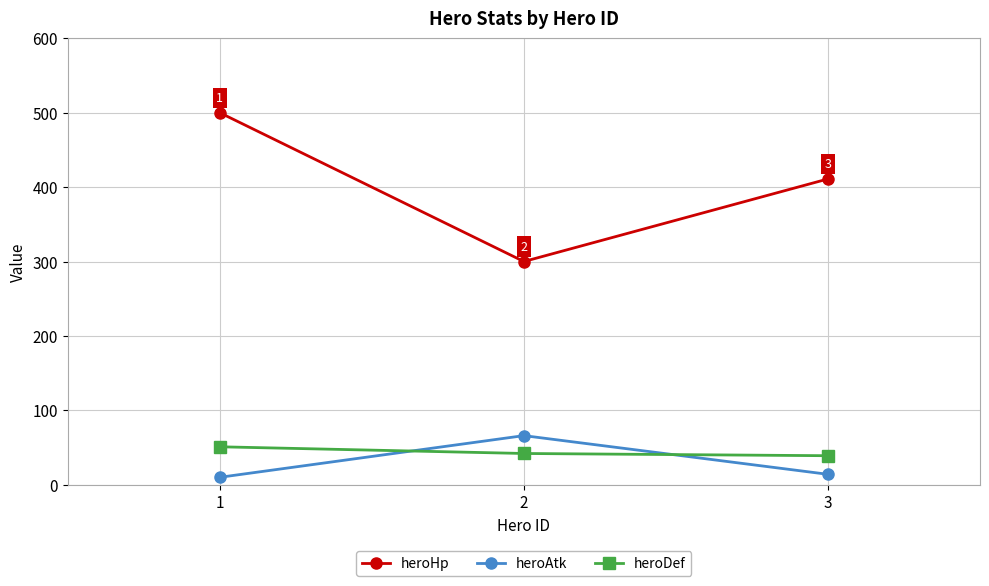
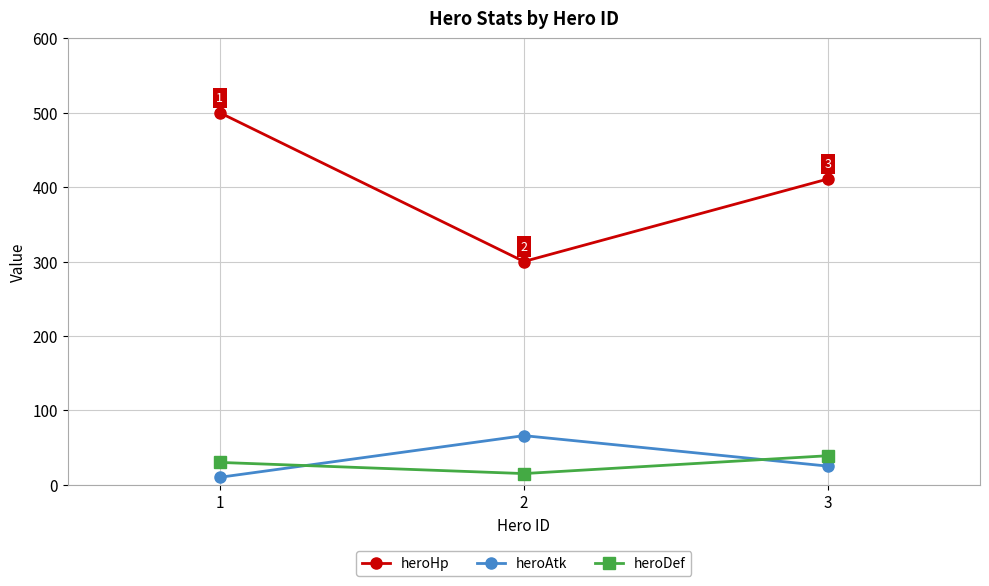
heroDef, 1: 50 -> 30
heroDef, 2: 40 -> 20
heroAtk, 3: 10 -> 30
